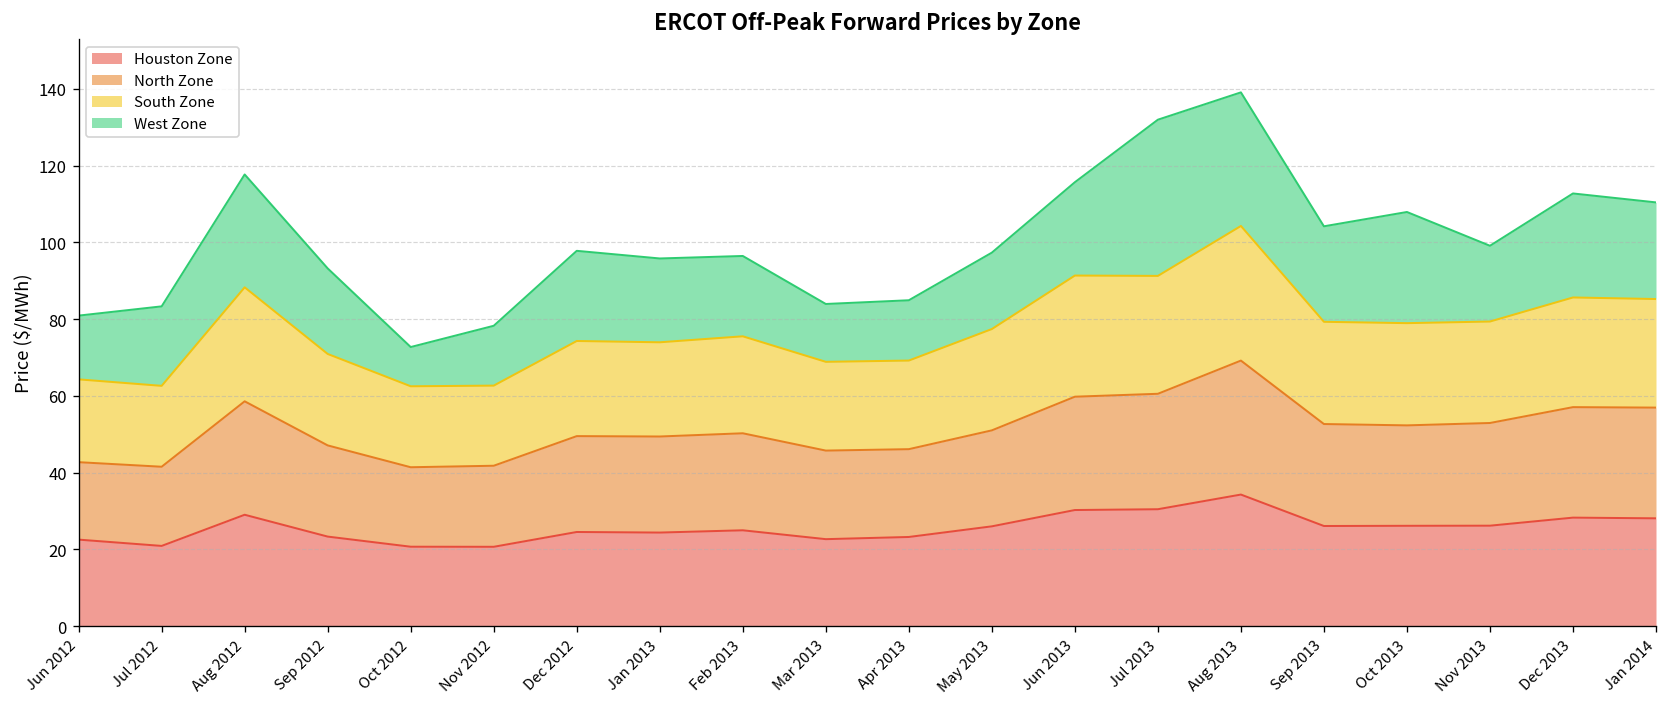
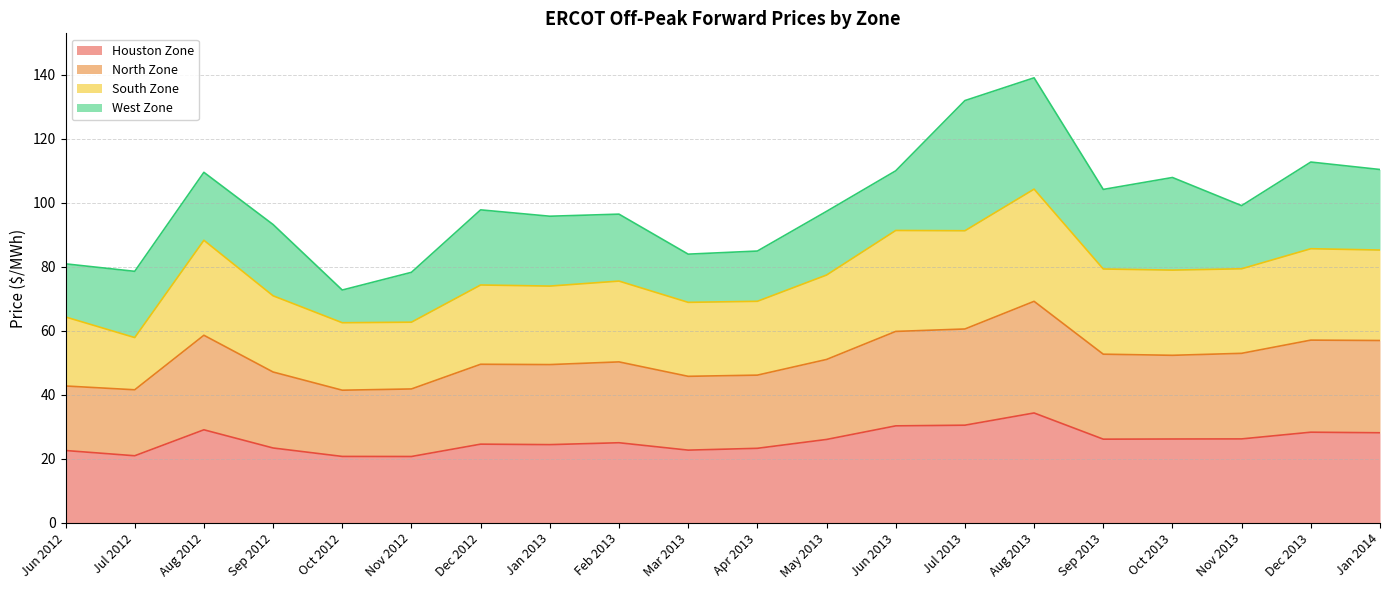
South Zone, Jul 2012: 21 -> 16
West Zone, Aug 2012: 29 -> 21
West Zone, Jun 2013: 24 -> 19
